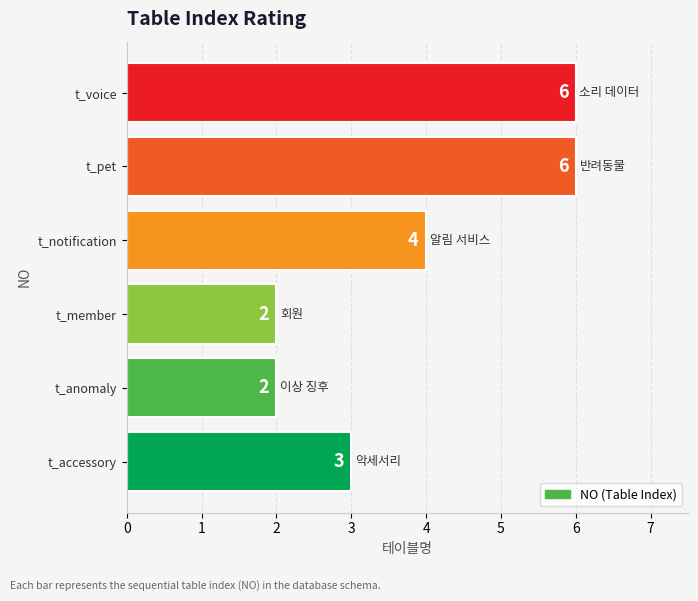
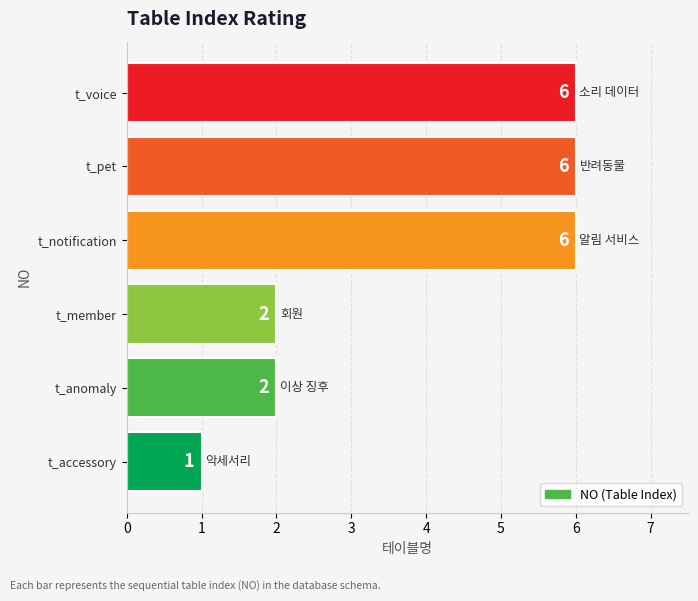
t_notification: 4 -> 6
t_accessory: 3 -> 1
